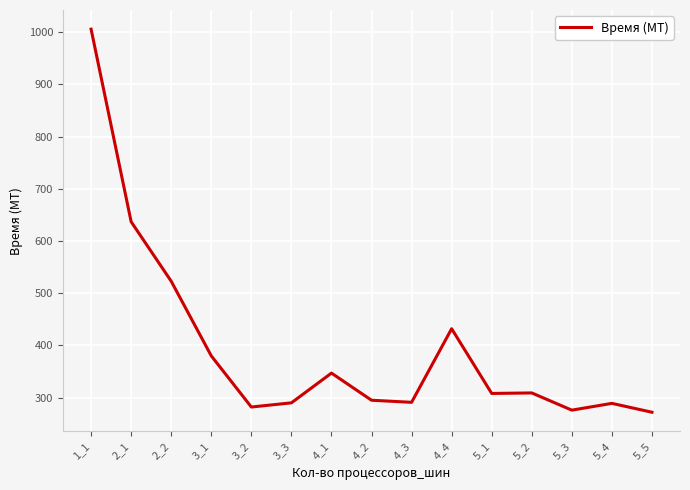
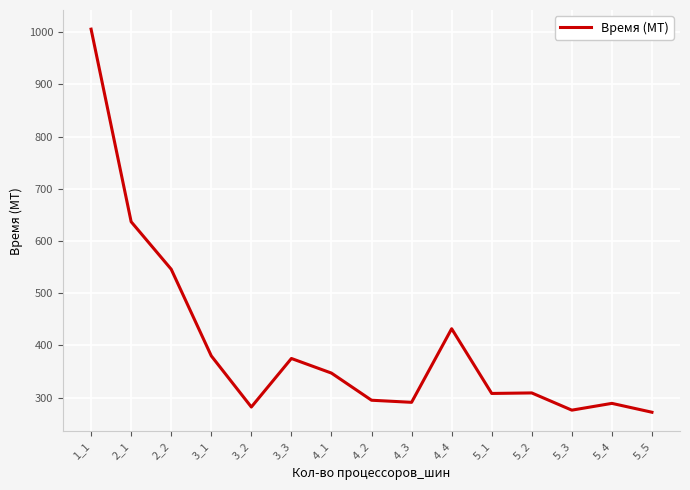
2_2: 520 -> 550
3_3: 290 -> 380
